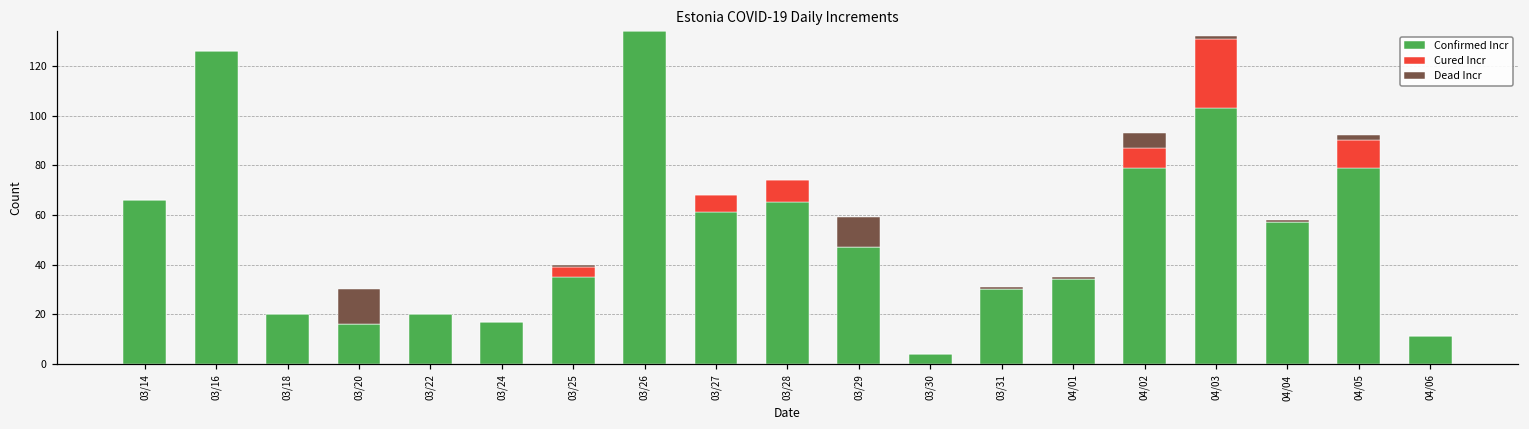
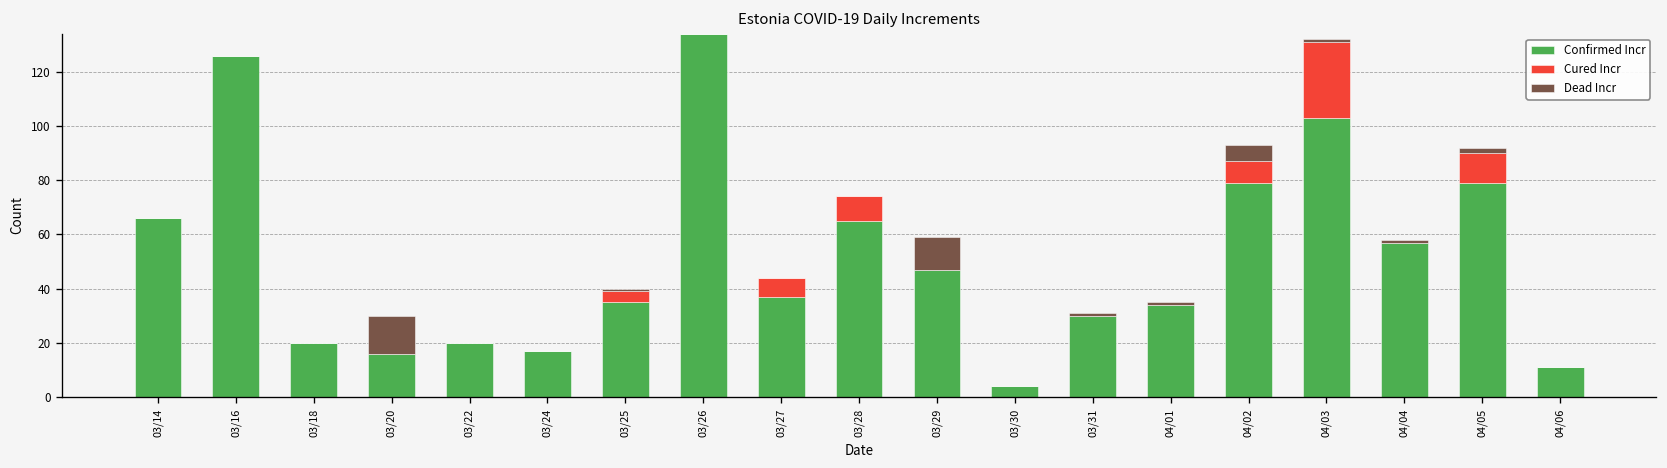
Confirmed Incr, 03/27: 61 -> 37
